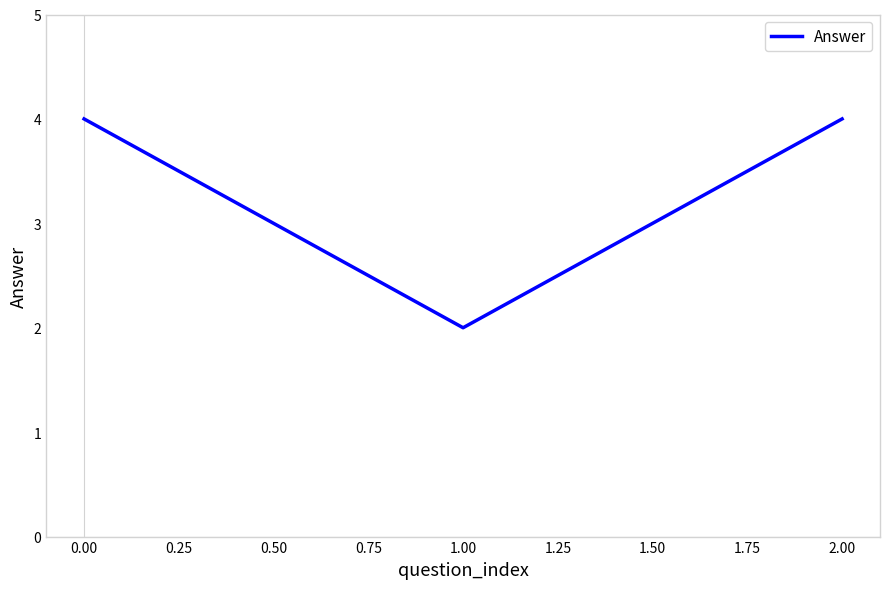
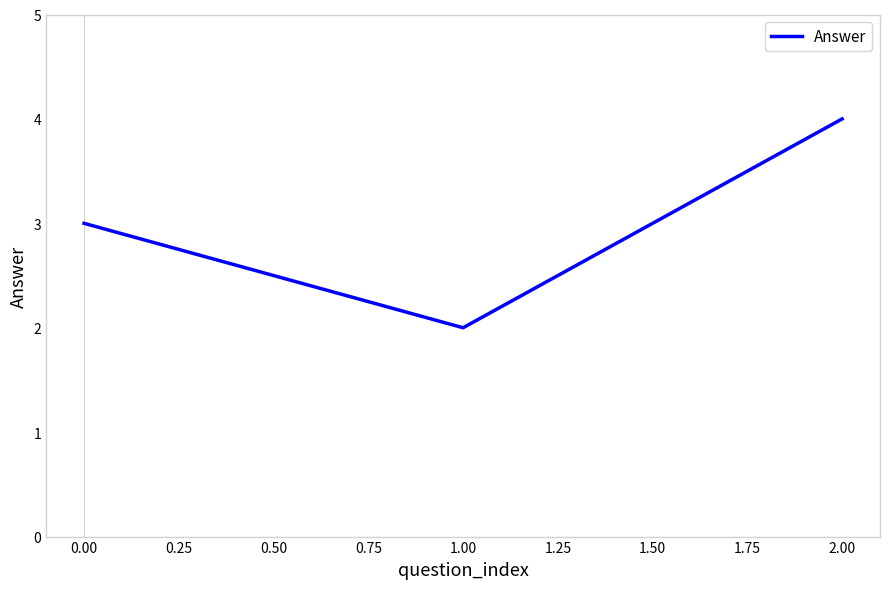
0.00: 4 -> 3
